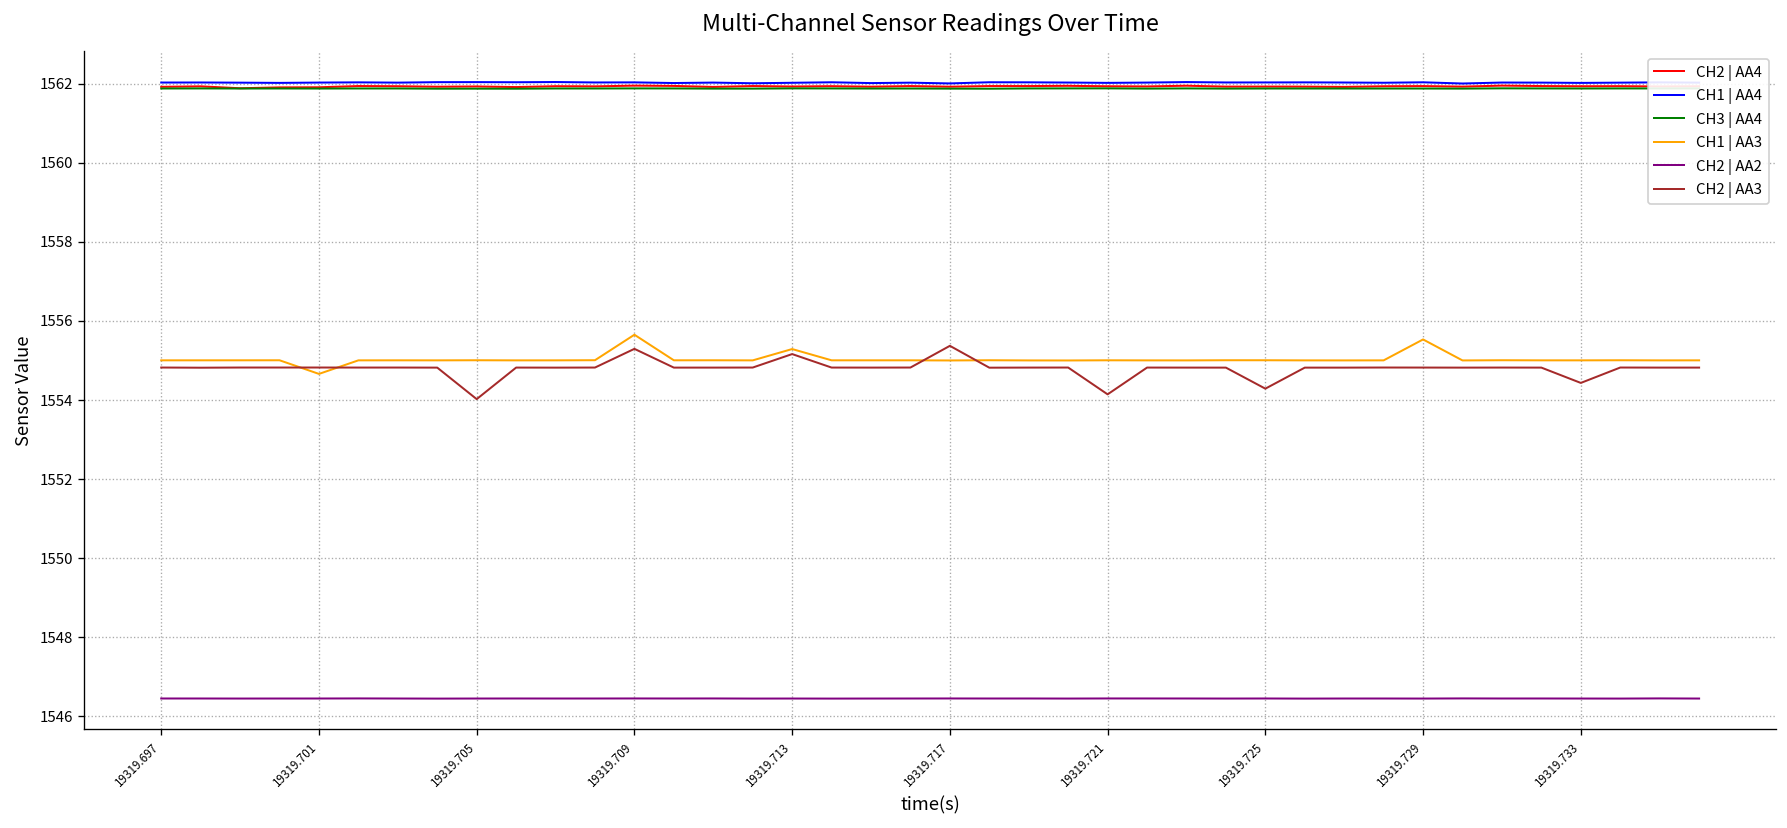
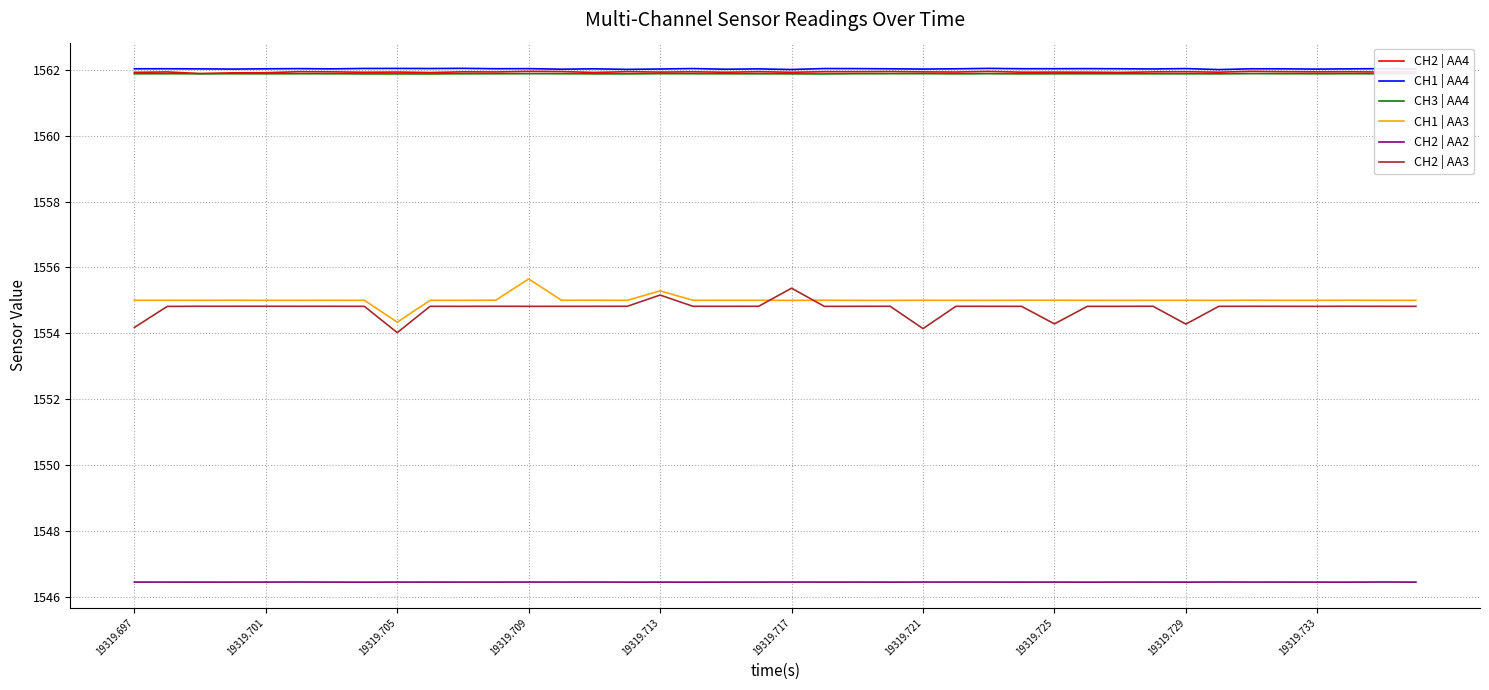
CH2 | AA3, 19319.697: 1554.8 -> 1554.2
CH1 | AA3, 19319.701: 1554.7 -> 1555.0
CH1 | AA3, 19319.705: 1555.0 -> 1554.3
CH2 | AA3, 19319.709: 1555.3 -> 1554.8
CH1 | AA3, 19319.729: 1555.5 -> 1555.0
CH2 | AA3, 19319.729: 1554.8 -> 1554.3
CH2 | AA3, 19319.733: 1554.4 -> 1554.8
